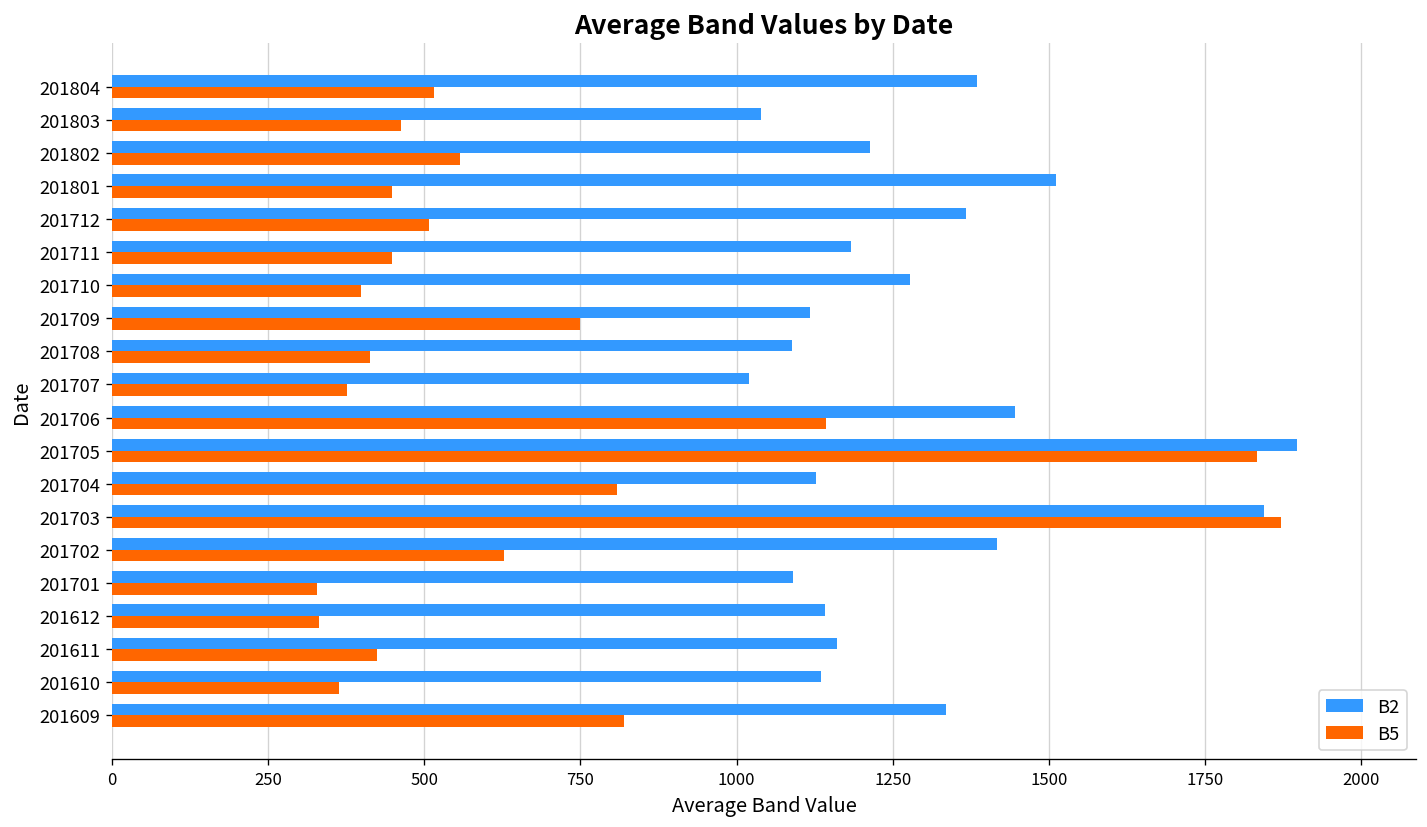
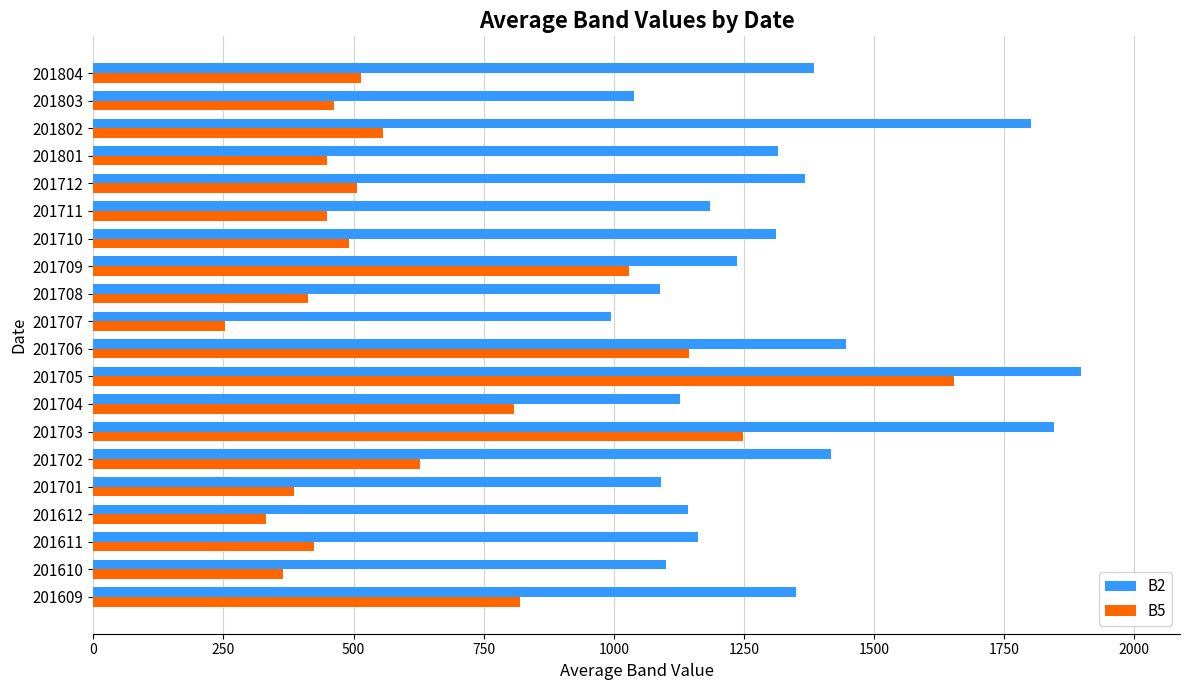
B2, 201802: 1210 -> 1800
B2, 201801: 1510 -> 1320
B2, 201710: 1280 -> 1310
B5, 201710: 400 -> 490
B2, 201709: 1120 -> 1240
B5, 201709: 750 -> 1030
B2, 201707: 1020 -> 1000
B5, 201707: 380 -> 250
B5, 201705: 1830 -> 1650
B5, 201703: 1870 -> 1250
B5, 201701: 330 -> 390
B2, 201610: 1140 -> 1100
B2, 201609: 1340 -> 1350
